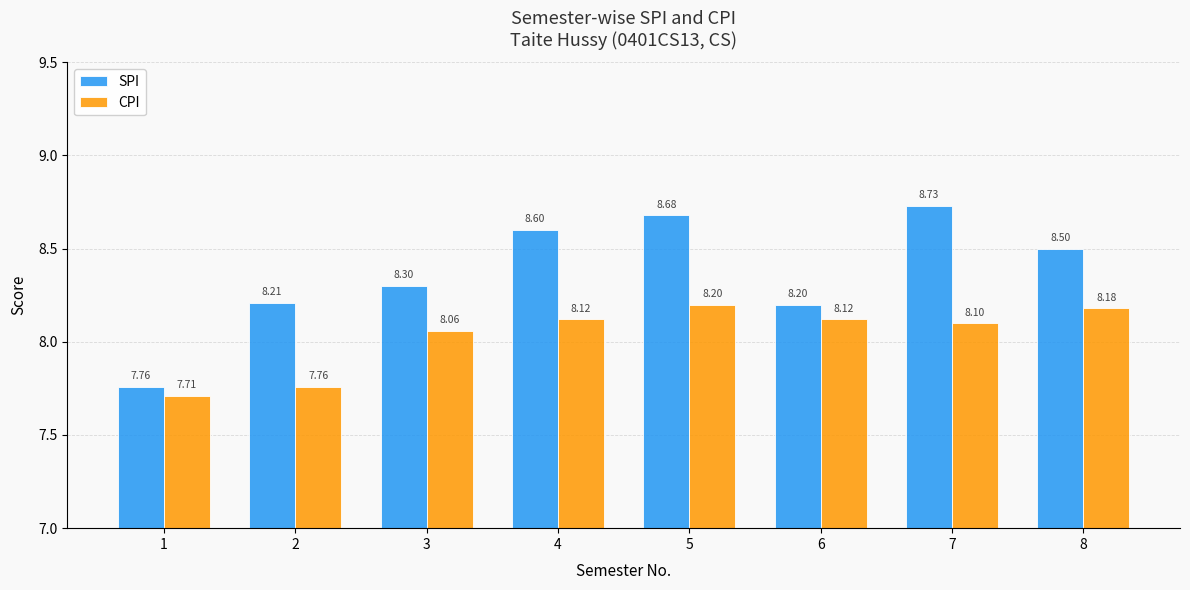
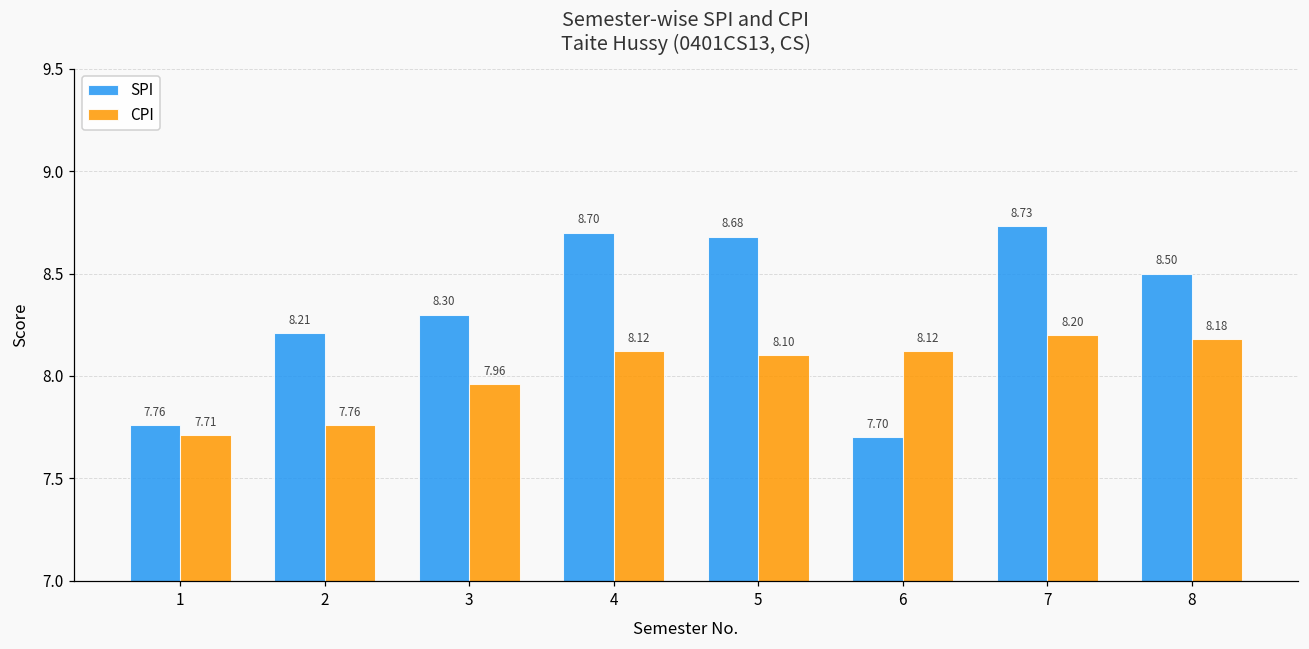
CPI, 3: 8.06 -> 7.96
SPI, 4: 8.60 -> 8.70
CPI, 5: 8.20 -> 8.10
SPI, 6: 8.20 -> 7.70
CPI, 7: 8.10 -> 8.20
